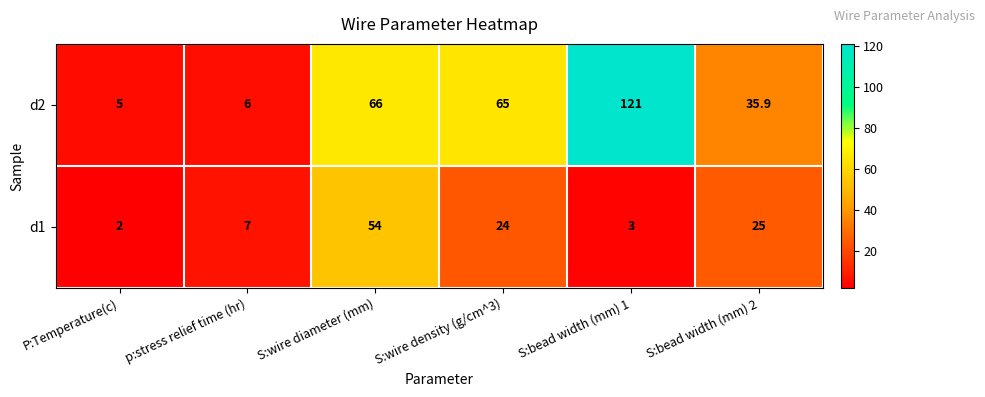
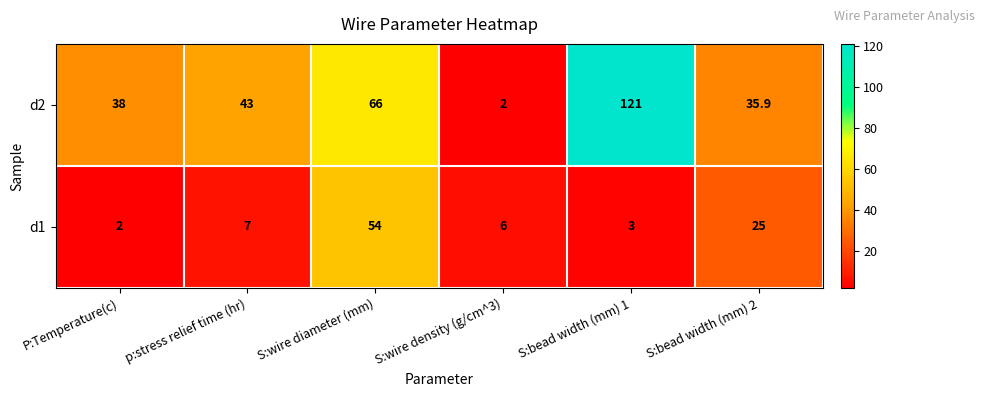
d2, P:Temperature(c): 5 -> 38
d2, p:stress relief time (hr): 6 -> 43
d2, S:wire density (g/cm^3): 65 -> 2
d1, S:wire density (g/cm^3): 24 -> 6
